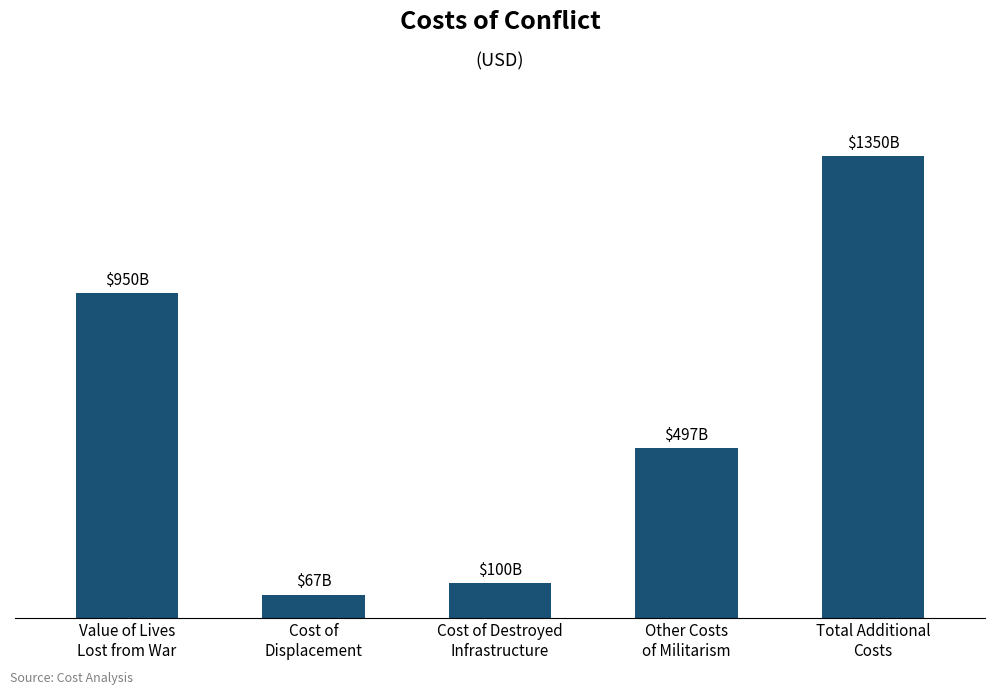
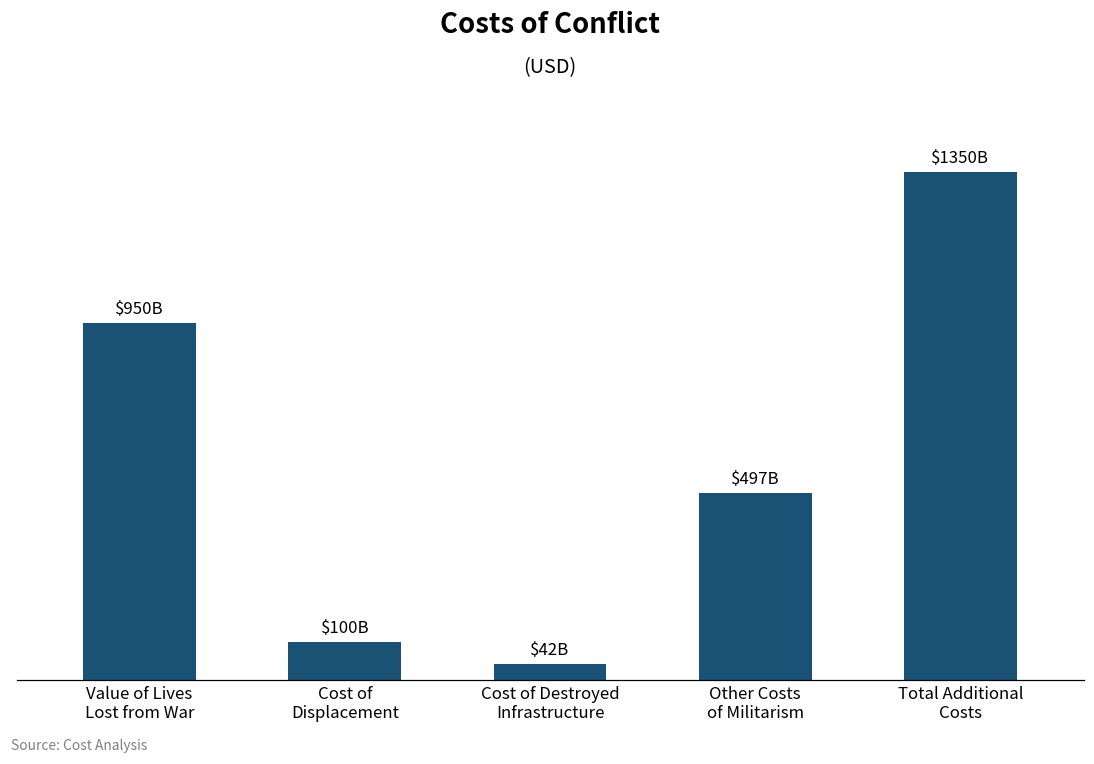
Cost of Displacement: $67B -> $100B
Cost of Destroyed Infrastructure: $100B -> $42B
